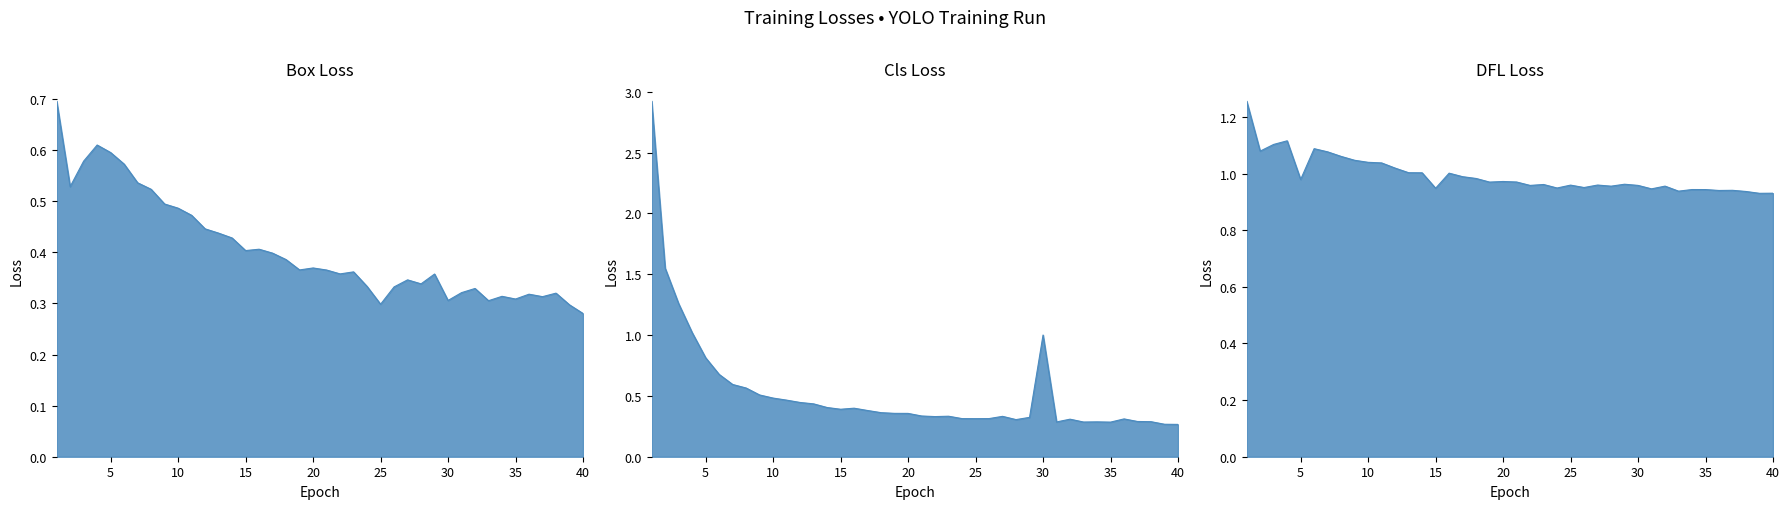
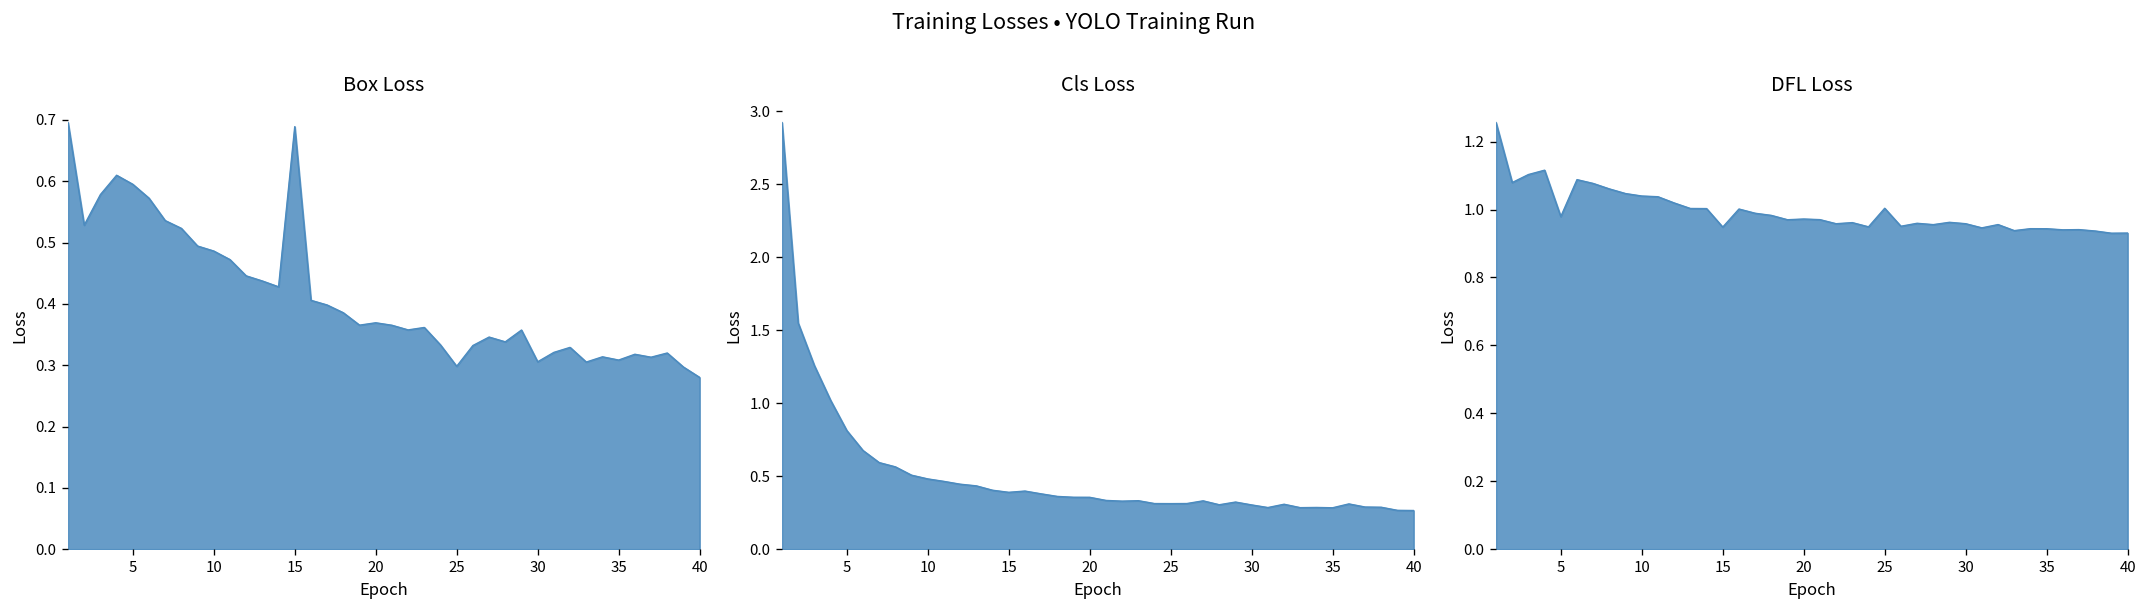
Box Loss, 15: 0.40 -> 0.69
Cls Loss, 30: 1.00 -> 0.30
DFL Loss, 25: 0.96 -> 1.00
